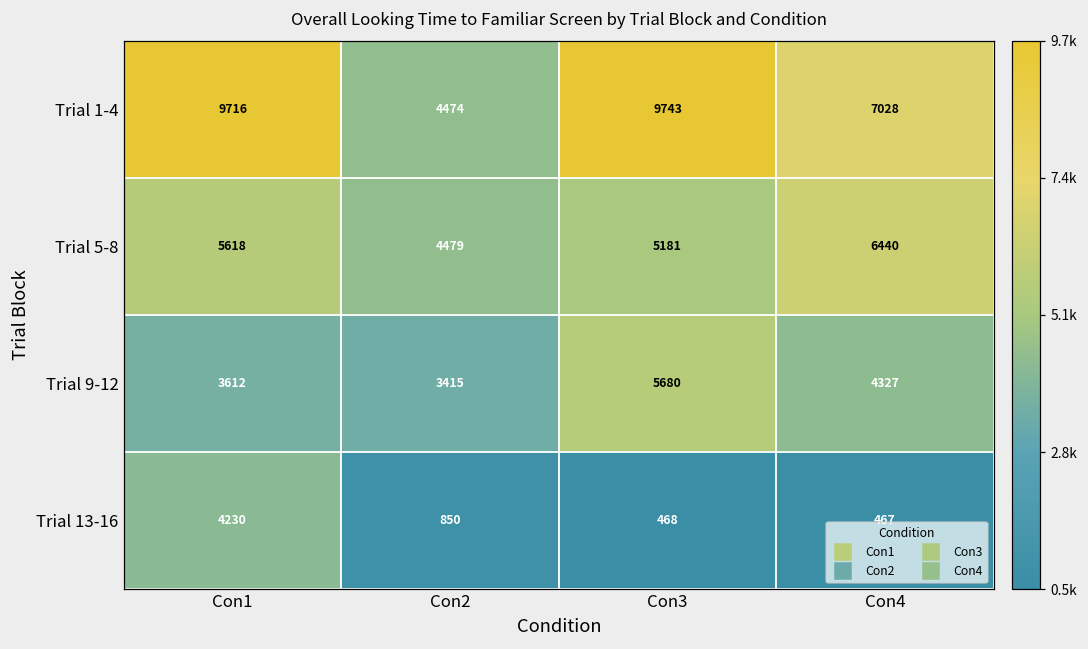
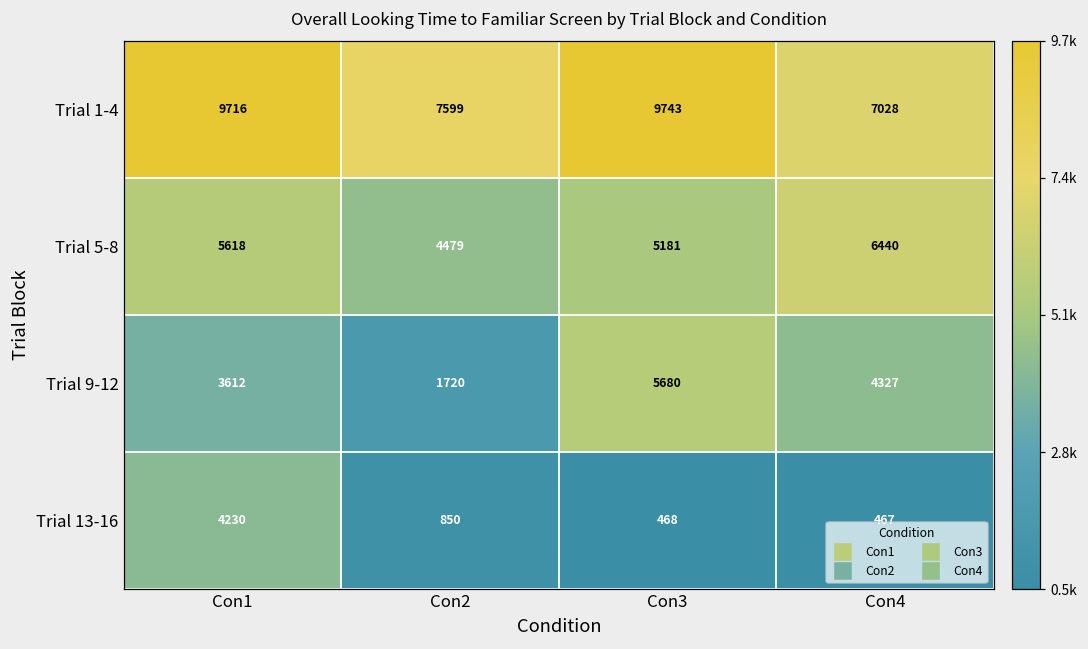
Trial 1-4, Con2: 4474 -> 7599
Trial 9-12, Con2: 3415 -> 1720
